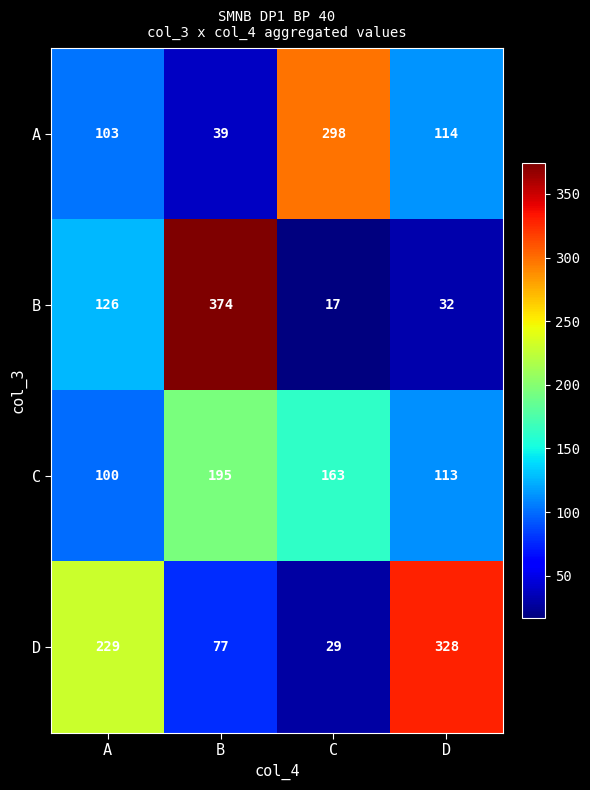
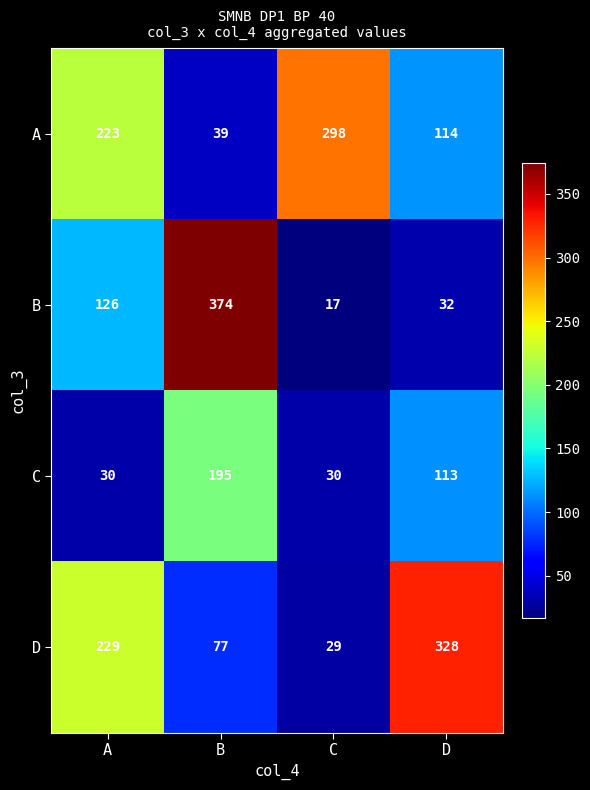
A, A: 103 -> 223
C, A: 100 -> 30
C, C: 163 -> 30
